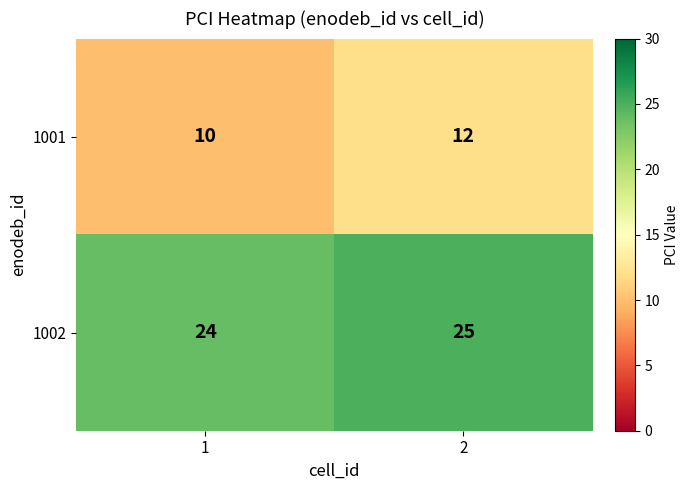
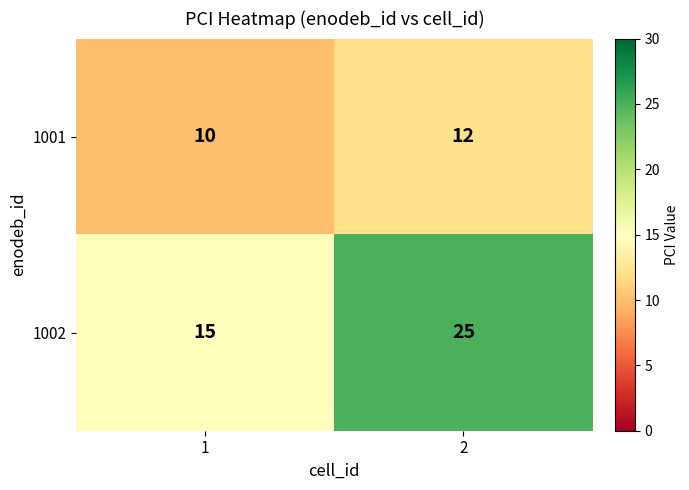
1002, 1: 24 -> 15
